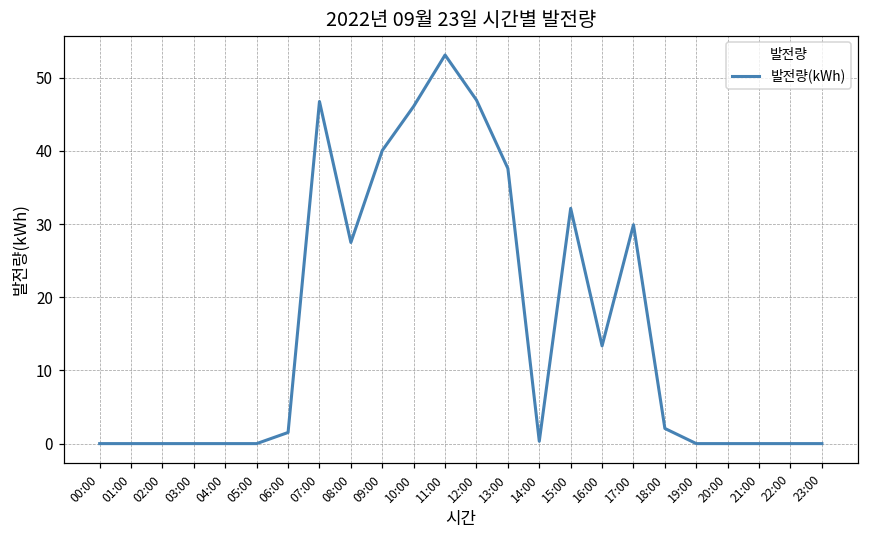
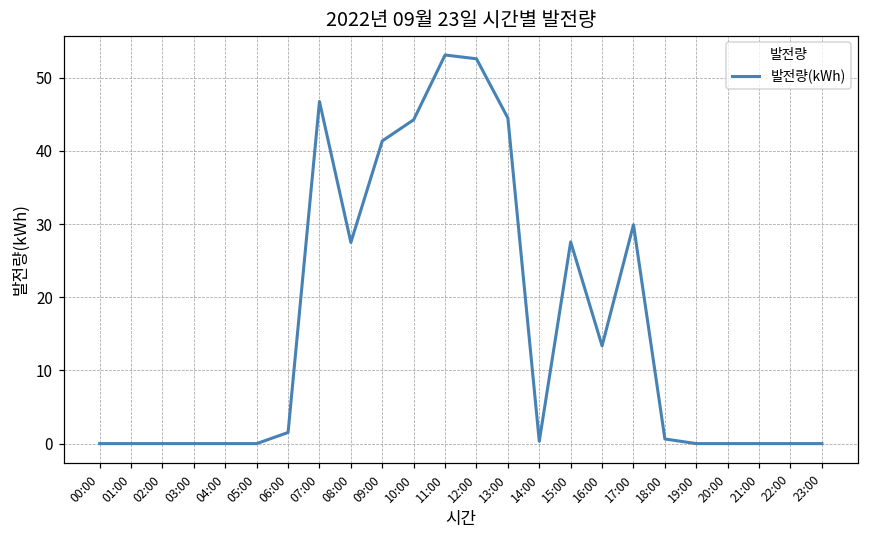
09:00: 40 -> 41
10:00: 46 -> 44
12:00: 47 -> 53
13:00: 38 -> 44
15:00: 32 -> 28
18:00: 2 -> 1
